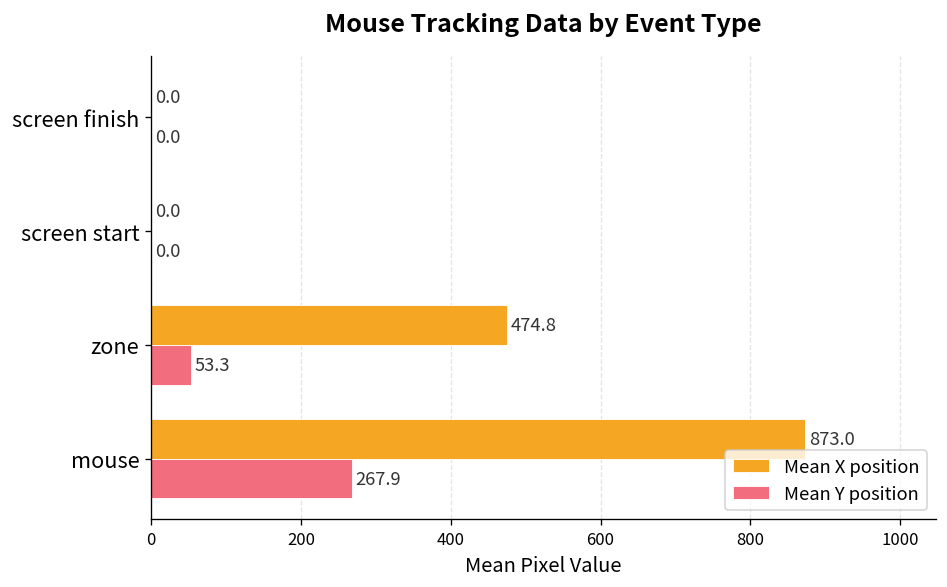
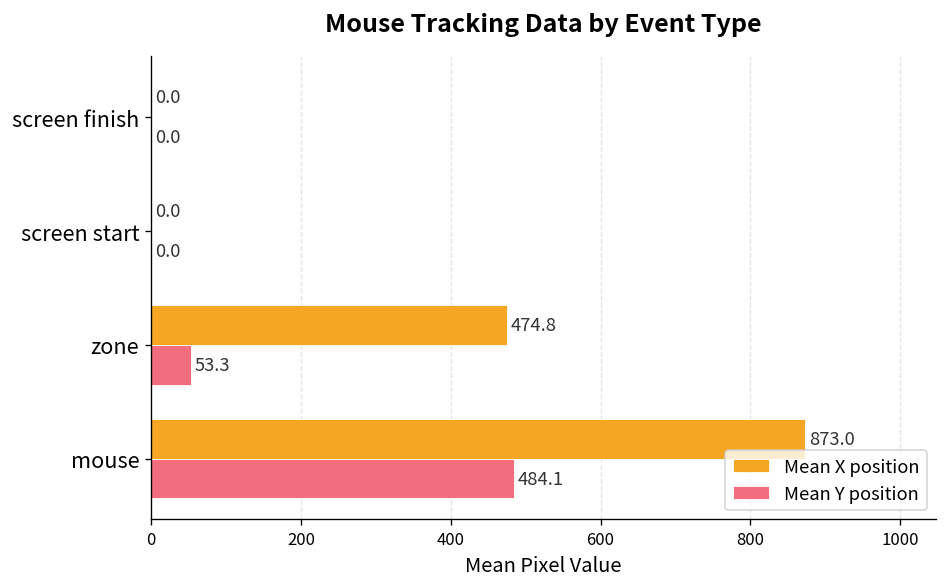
Mean Y position, mouse: 267.9 -> 484.1
